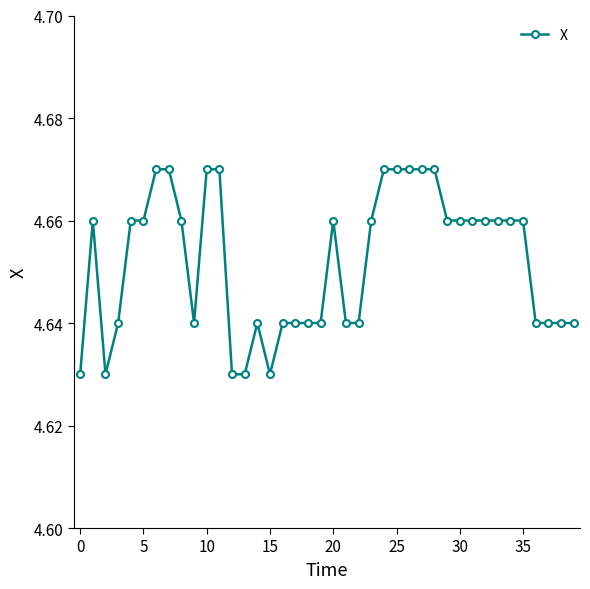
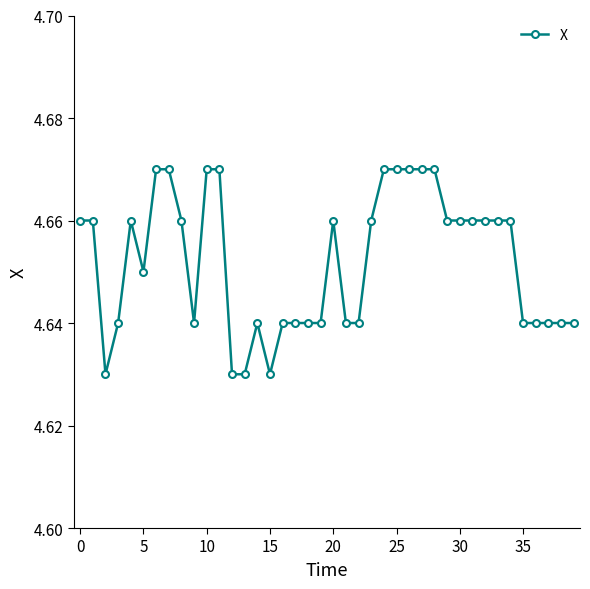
0: 4.63 -> 4.66
5: 4.66 -> 4.65
35: 4.66 -> 4.64
